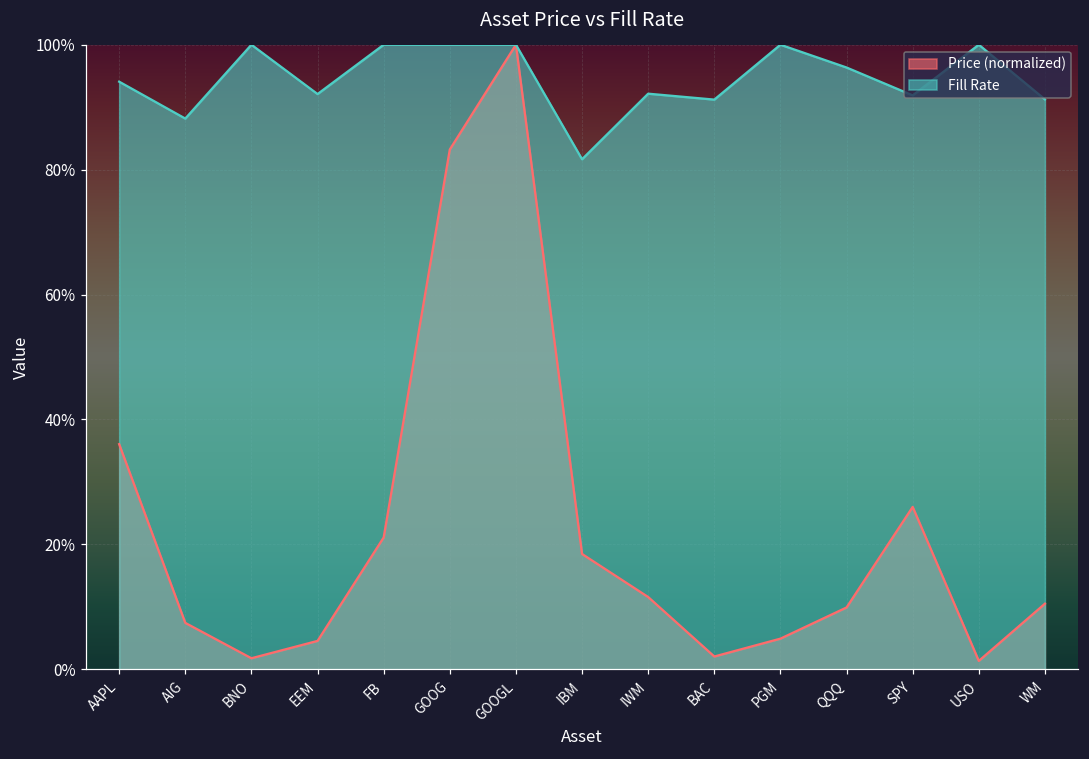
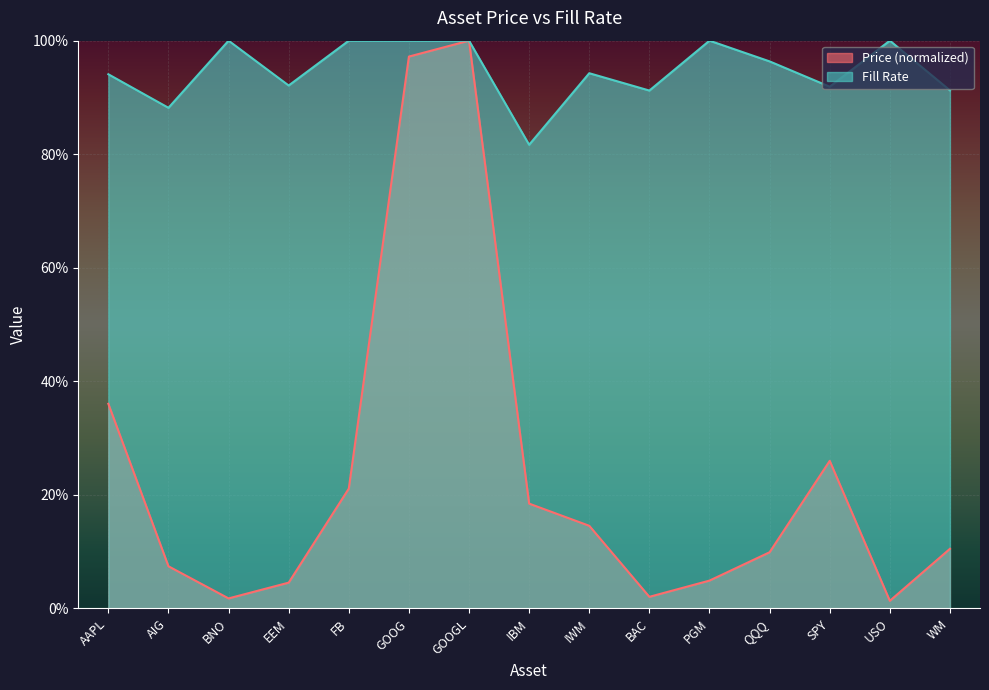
Price (normalized), GOOG: 83% -> 97%
Price (normalized), IWM: 12% -> 15%
Fill Rate, IWM: 92% -> 94%
